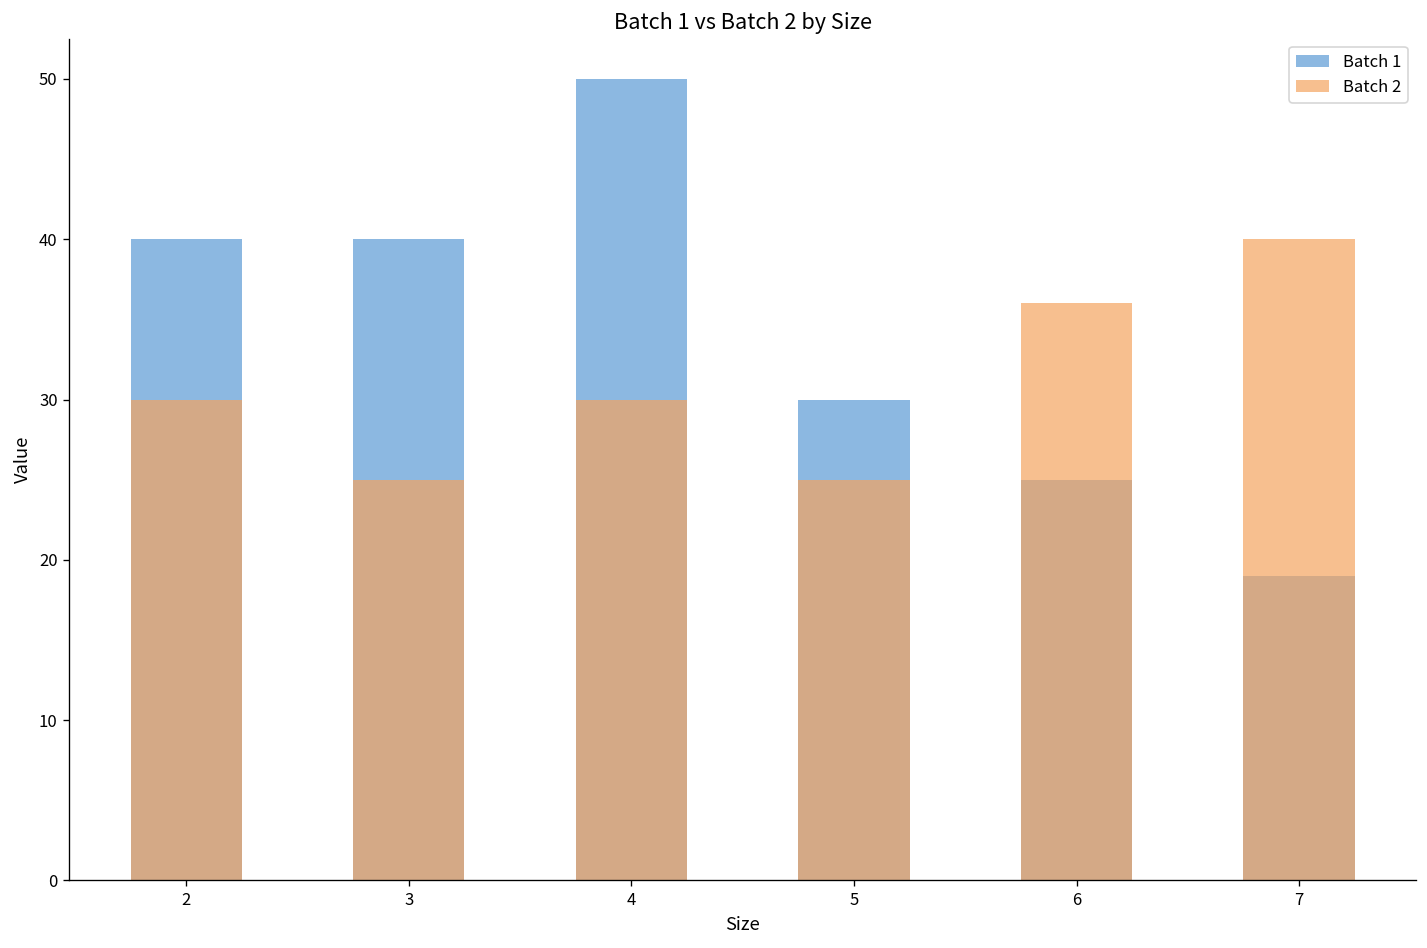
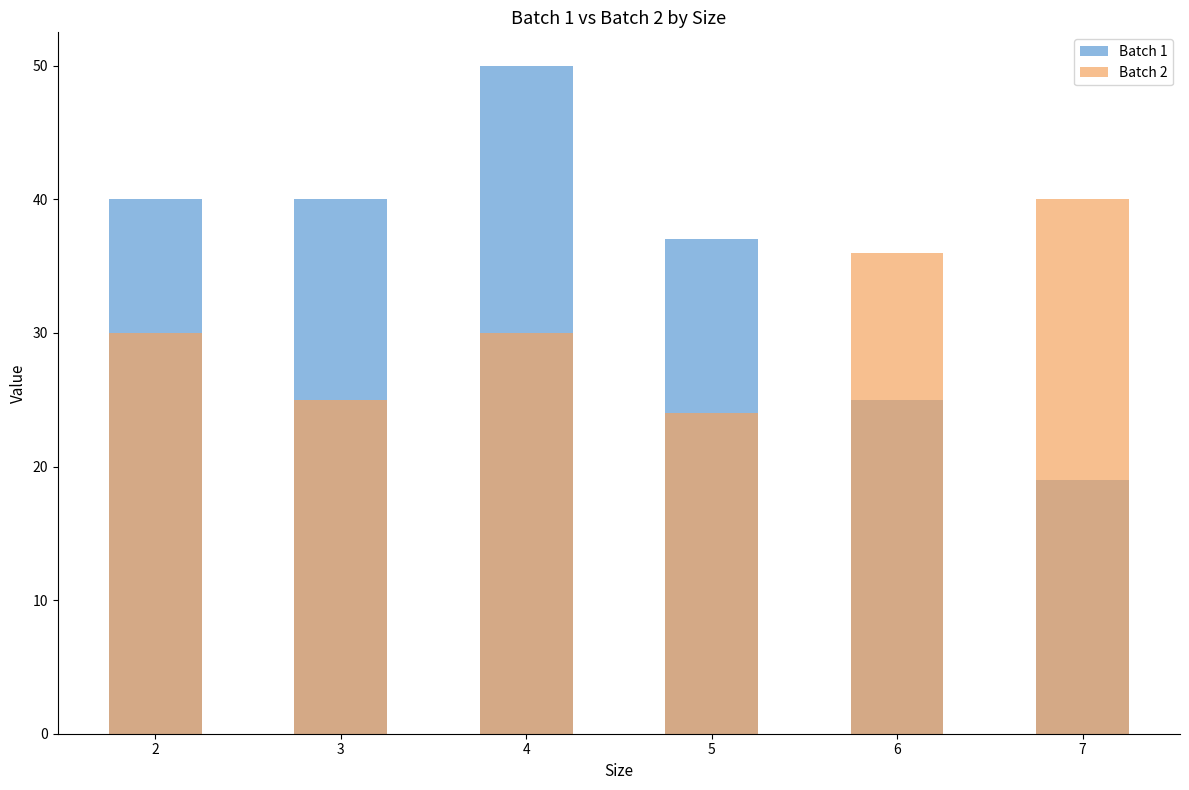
Batch 1, 5: 30 -> 37
Batch 2, 5: 25 -> 24
